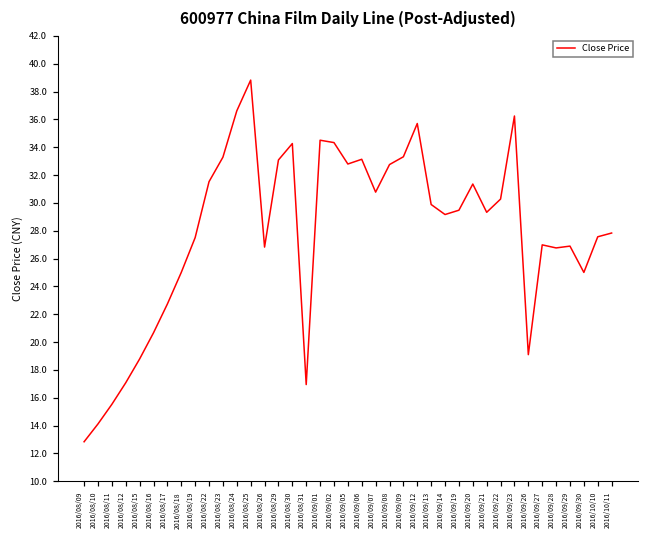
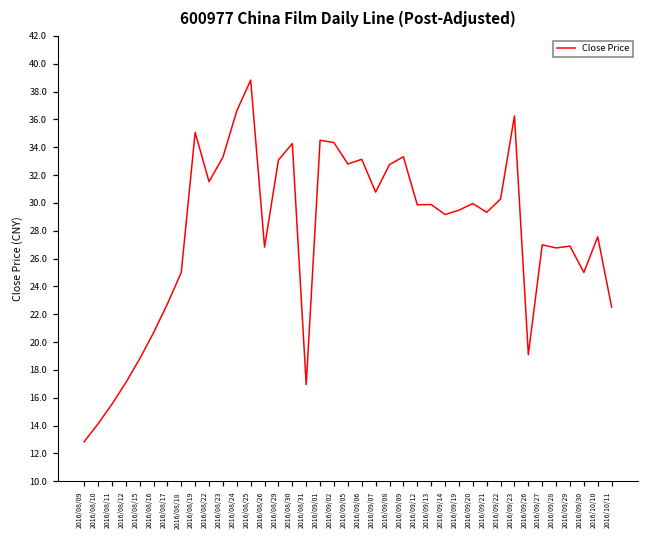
2016/08/19: 27.5 -> 35.1
2016/09/12: 35.7 -> 29.9
2016/09/20: 31.4 -> 30.0
2016/10/11: 27.8 -> 22.5
